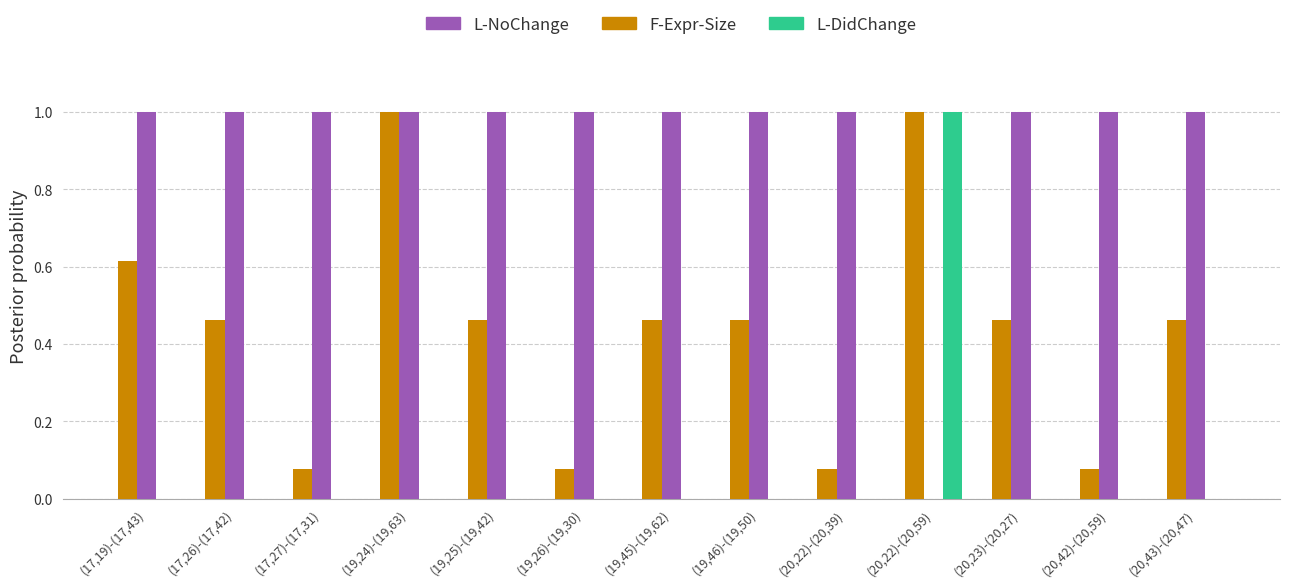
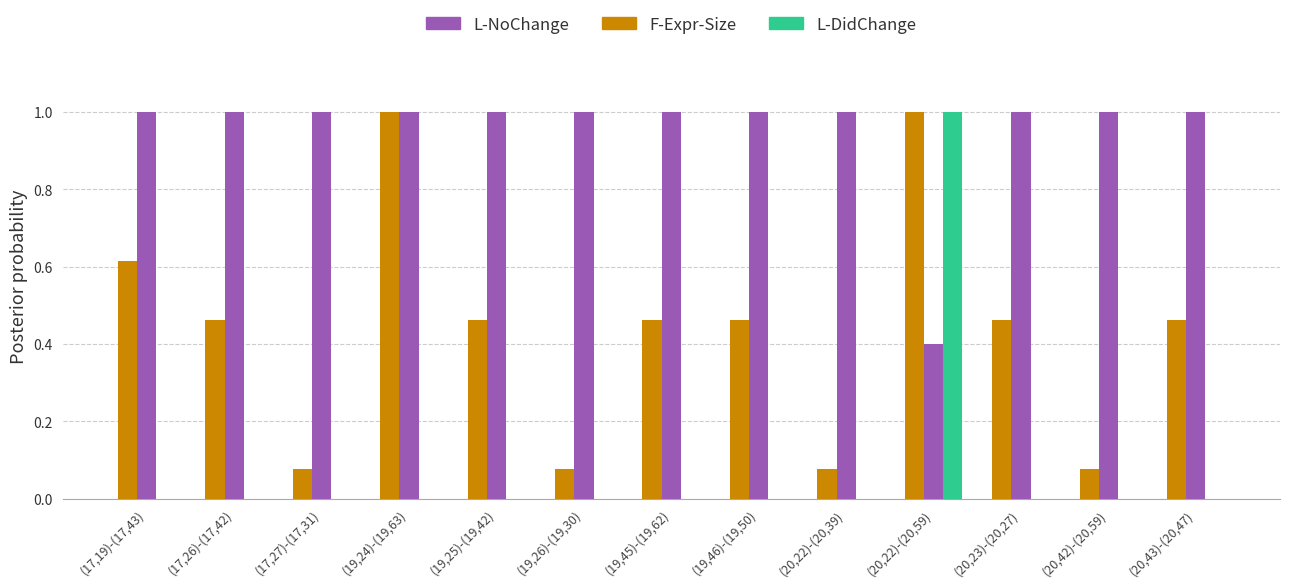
L-NoChange, (20,22)-(20,59): 0.0 -> 0.4
